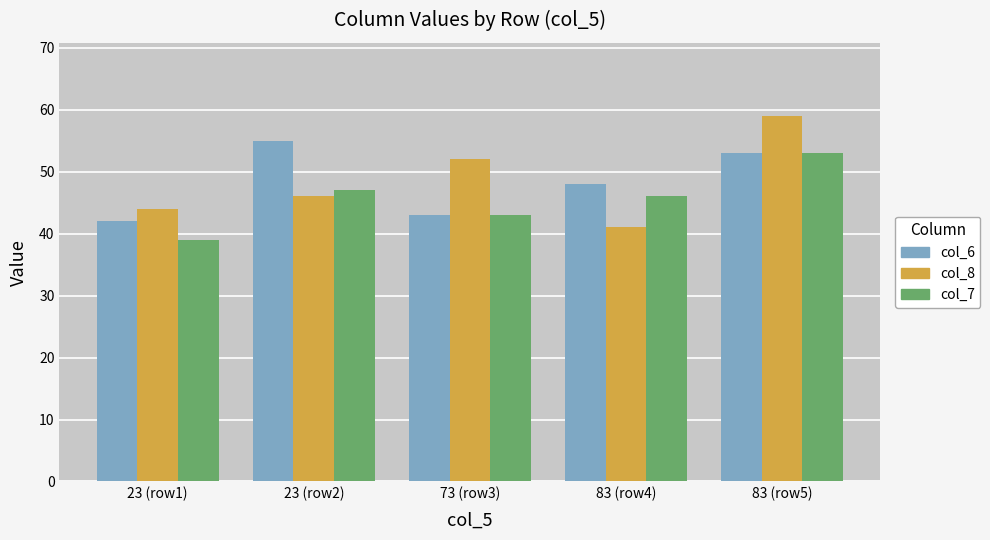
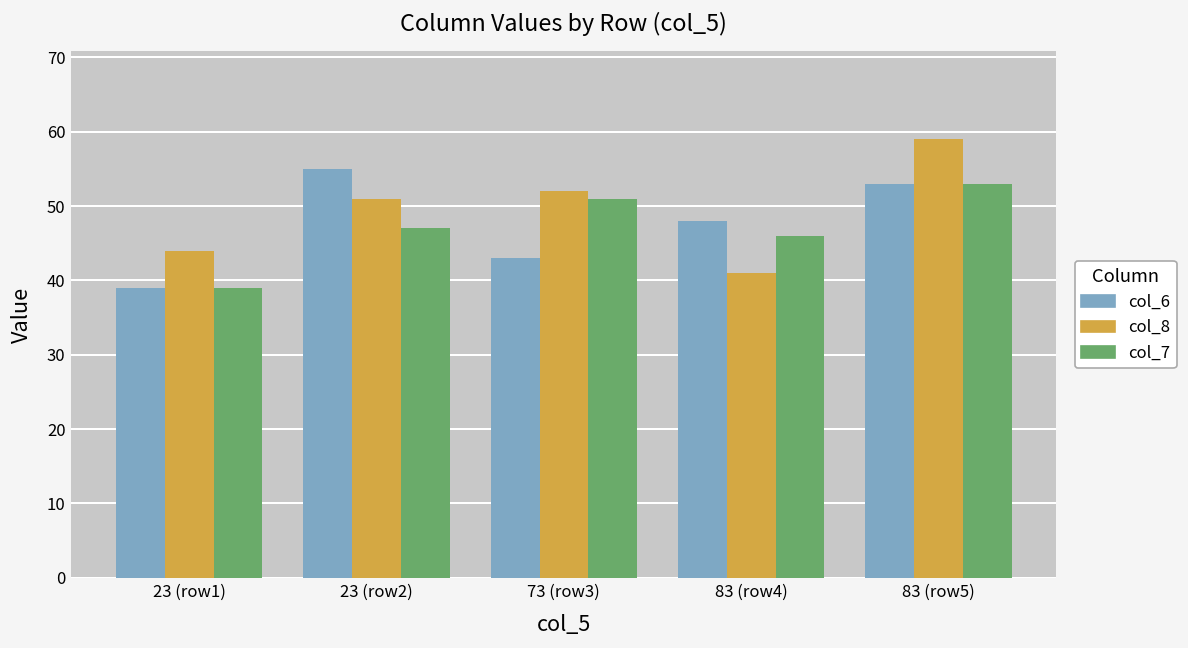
col_6, 23 (row1): 42 -> 39
col_8, 23 (row2): 46 -> 51
col_7, 73 (row3): 43 -> 51
